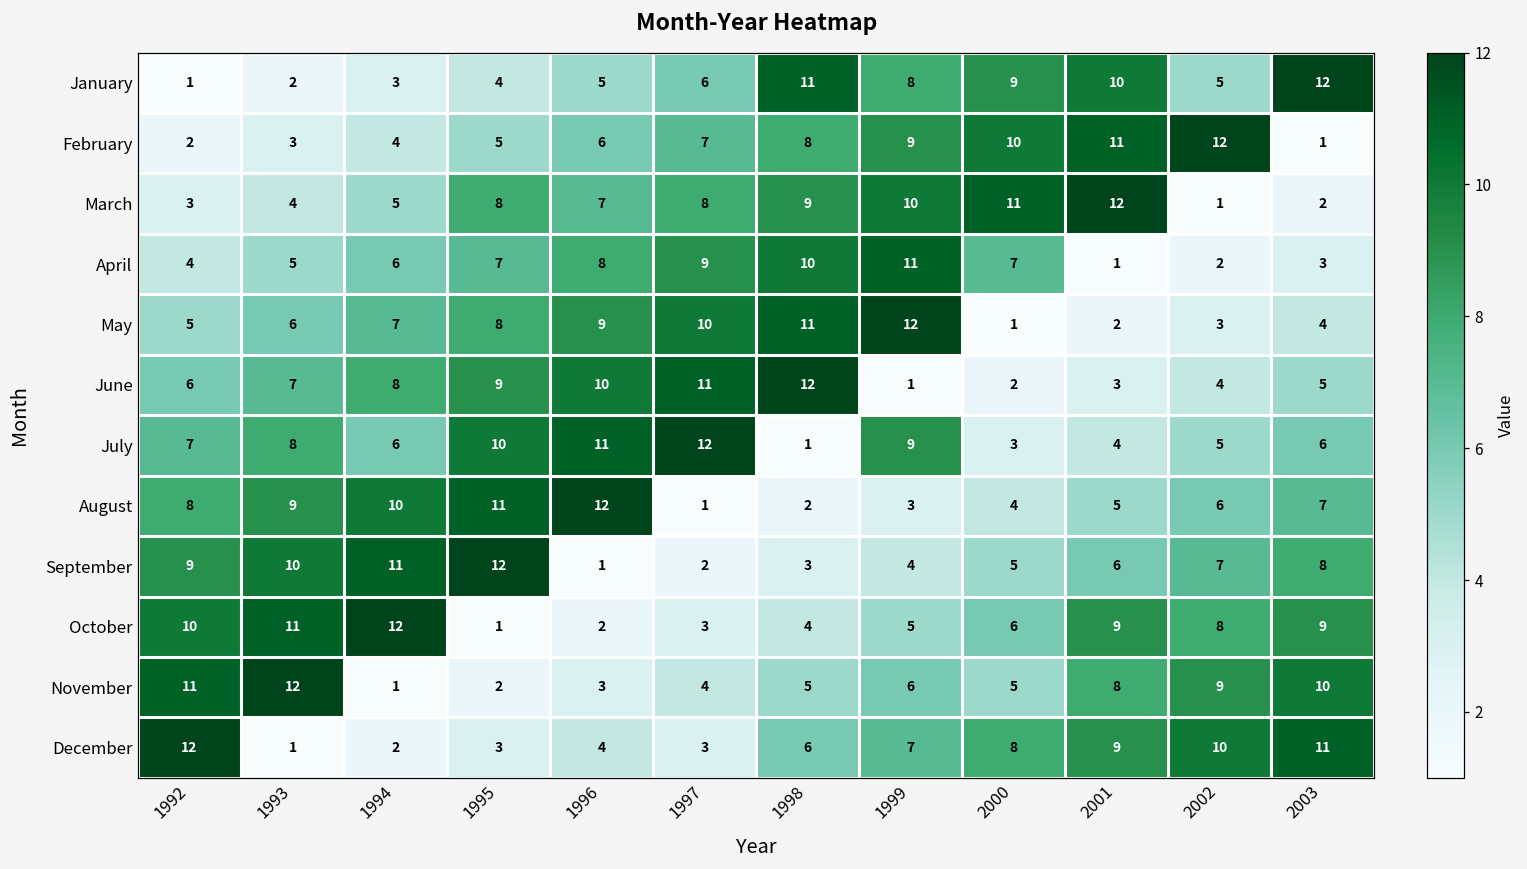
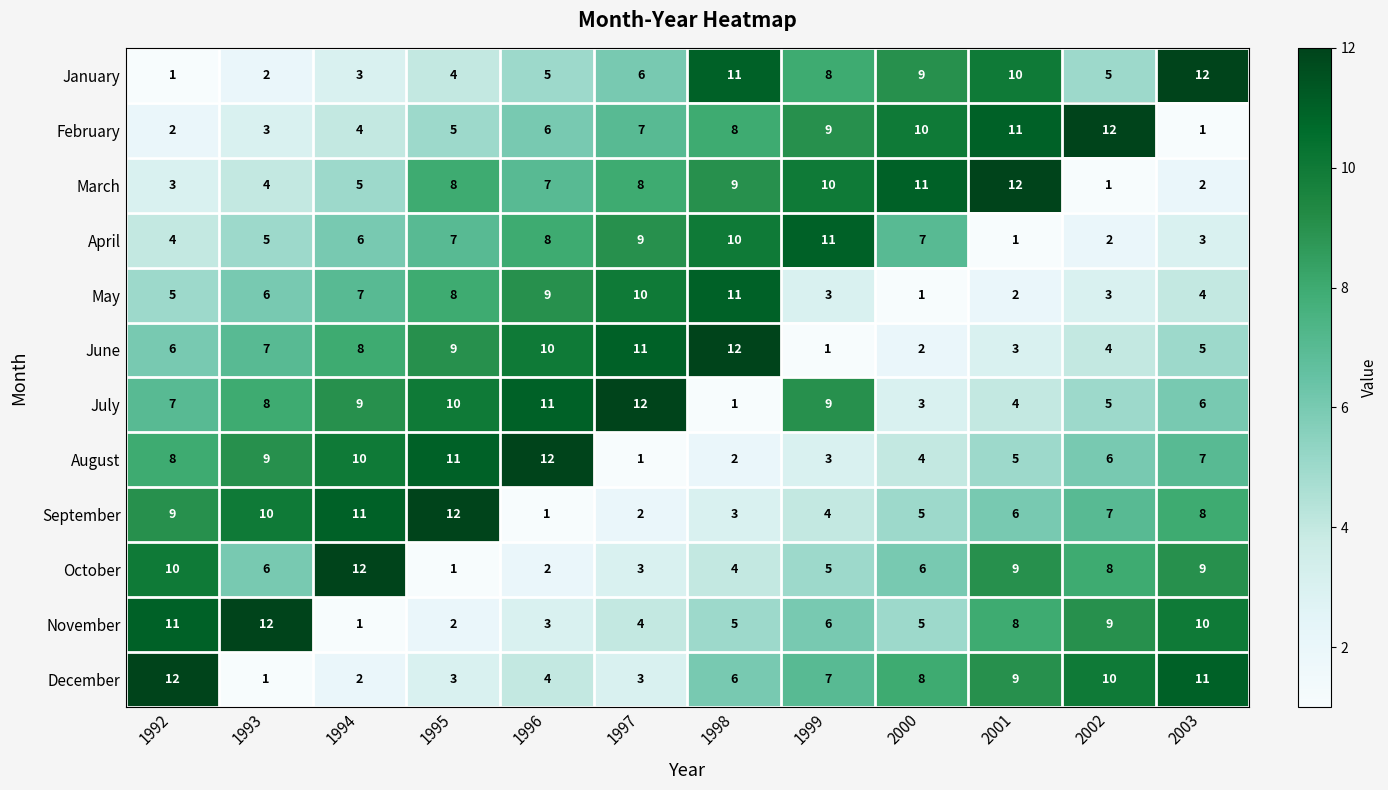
May, 1999: 12 -> 3
July, 1994: 6 -> 9
October, 1993: 11 -> 6
